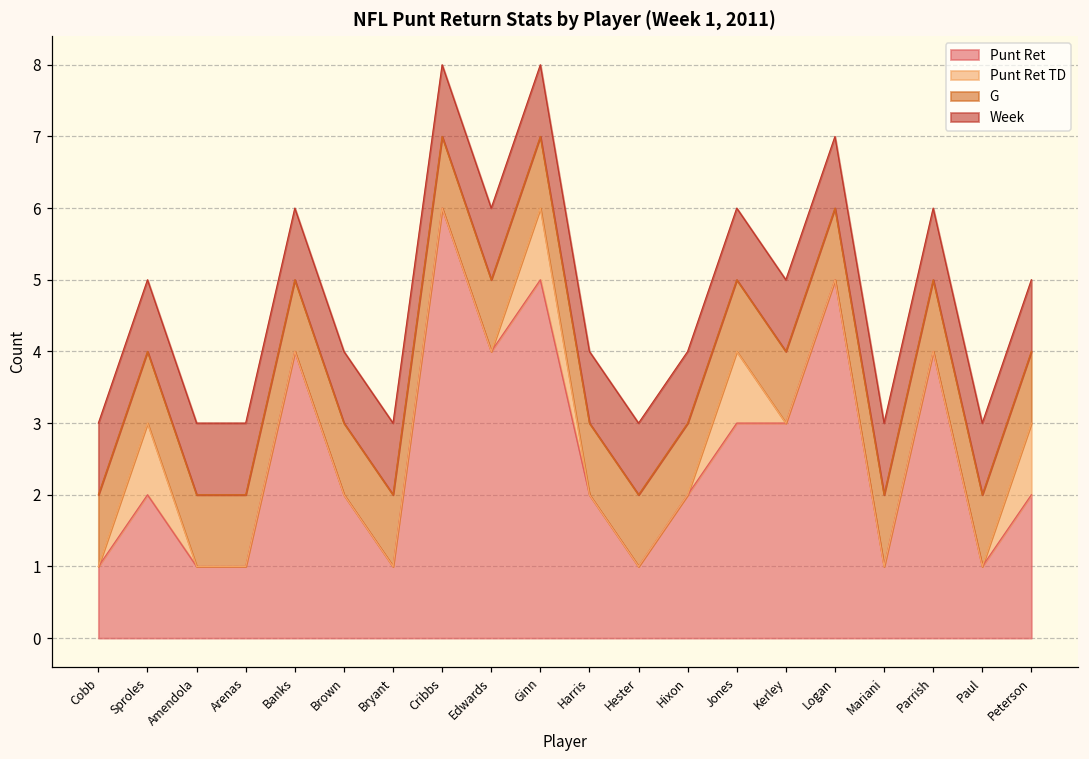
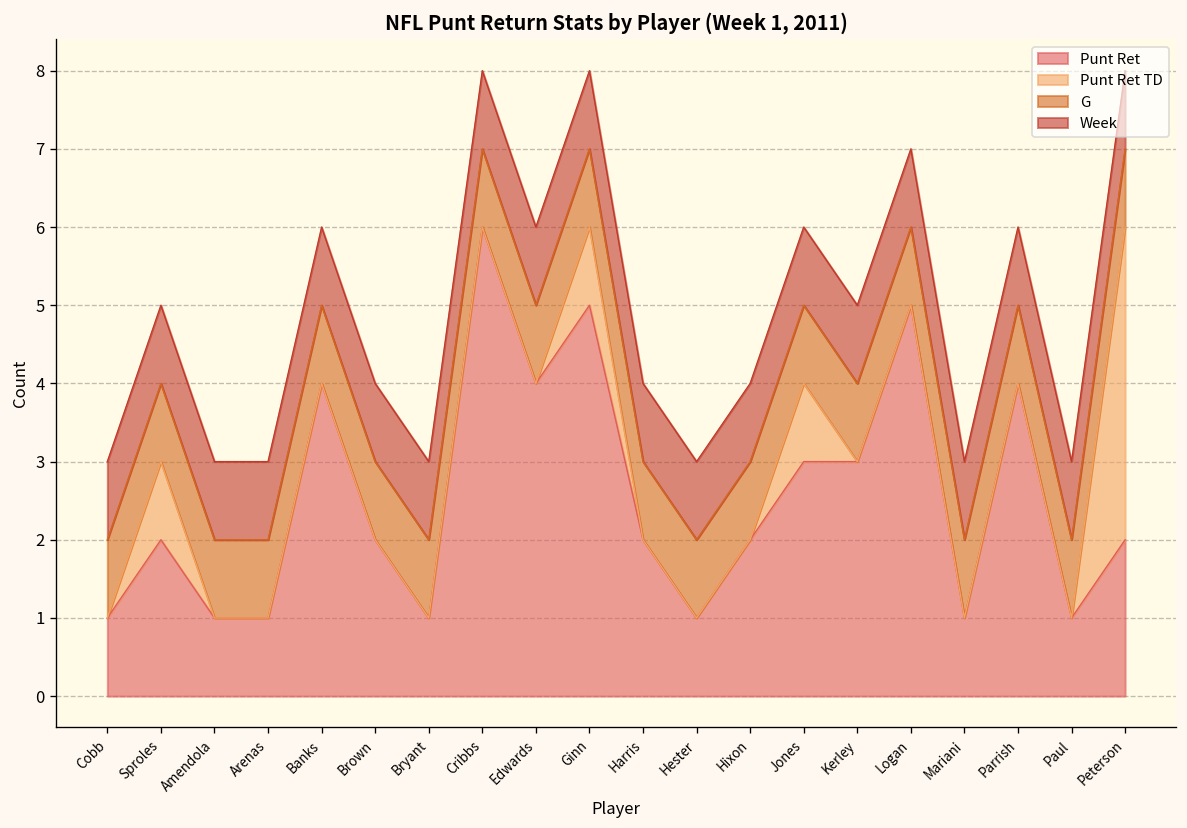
Punt Ret TD, Peterson: 1 -> 4
